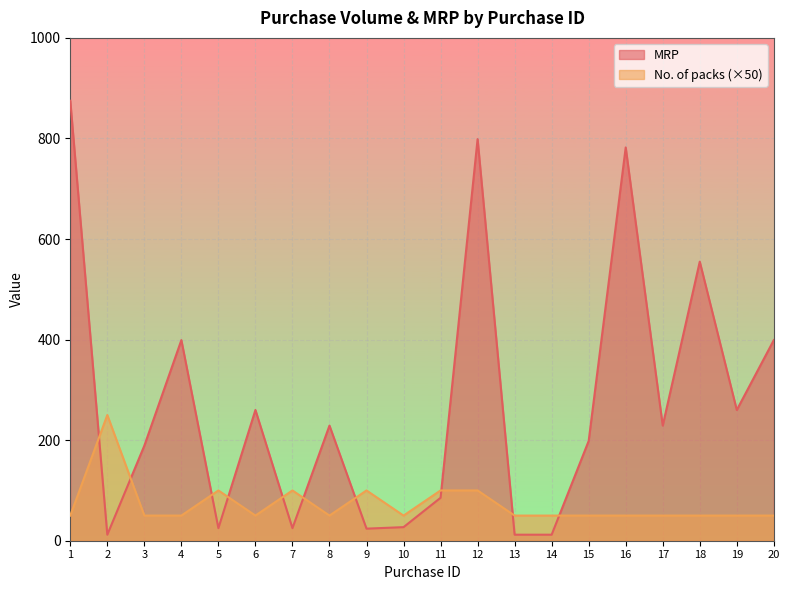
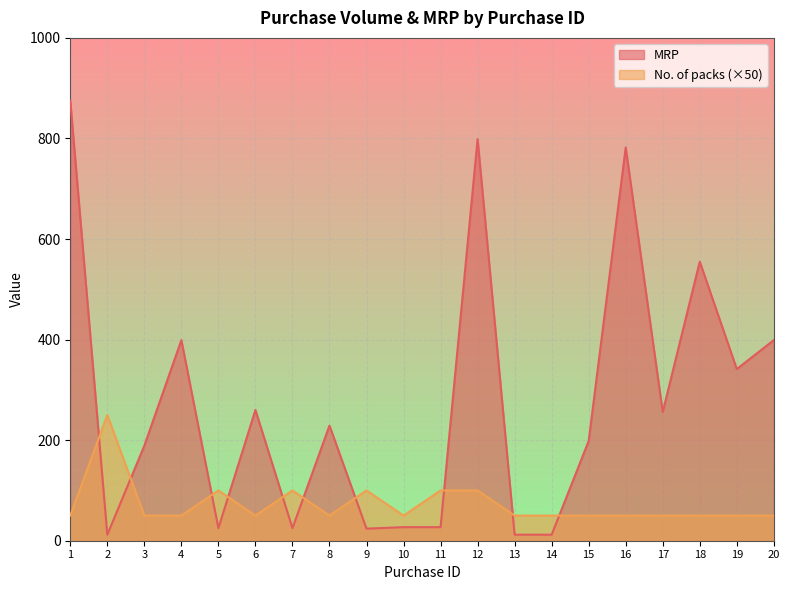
MRP, 11: 90 -> 30
MRP, 17: 230 -> 260
MRP, 19: 260 -> 340
